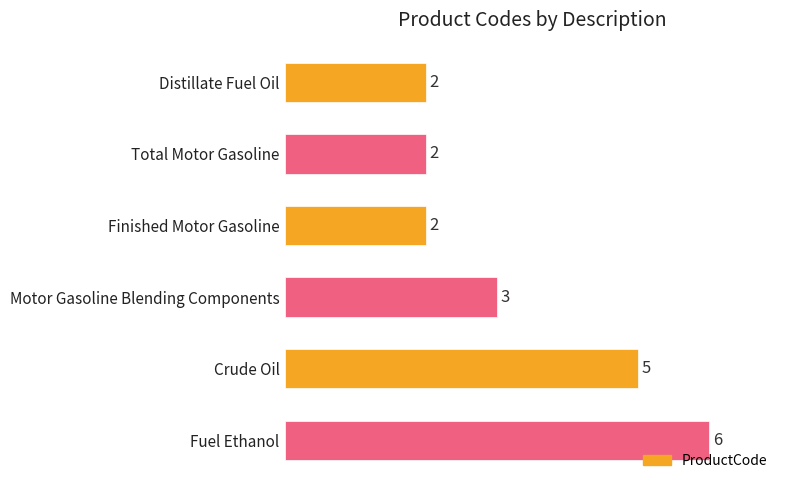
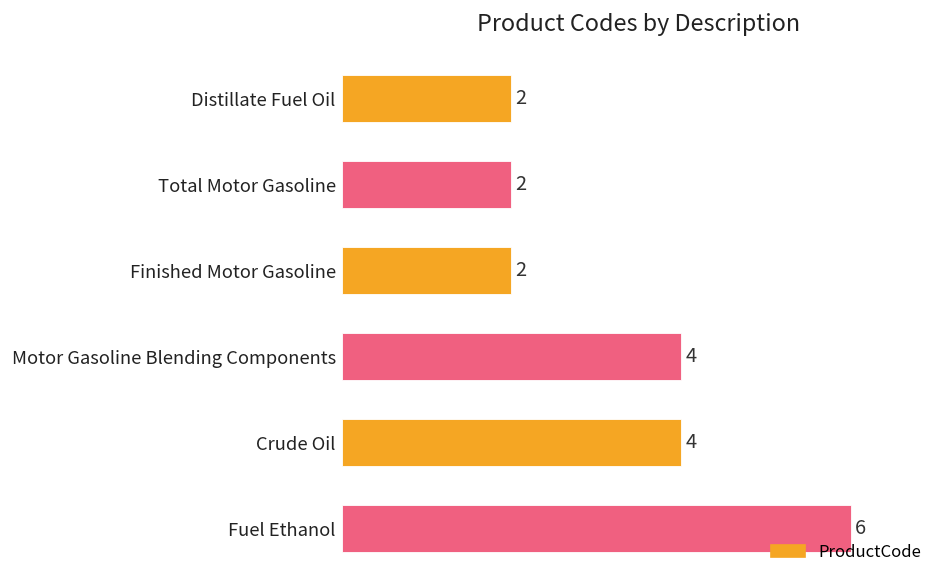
Motor Gasoline Blending Components: 3 -> 4
Crude Oil: 5 -> 4
